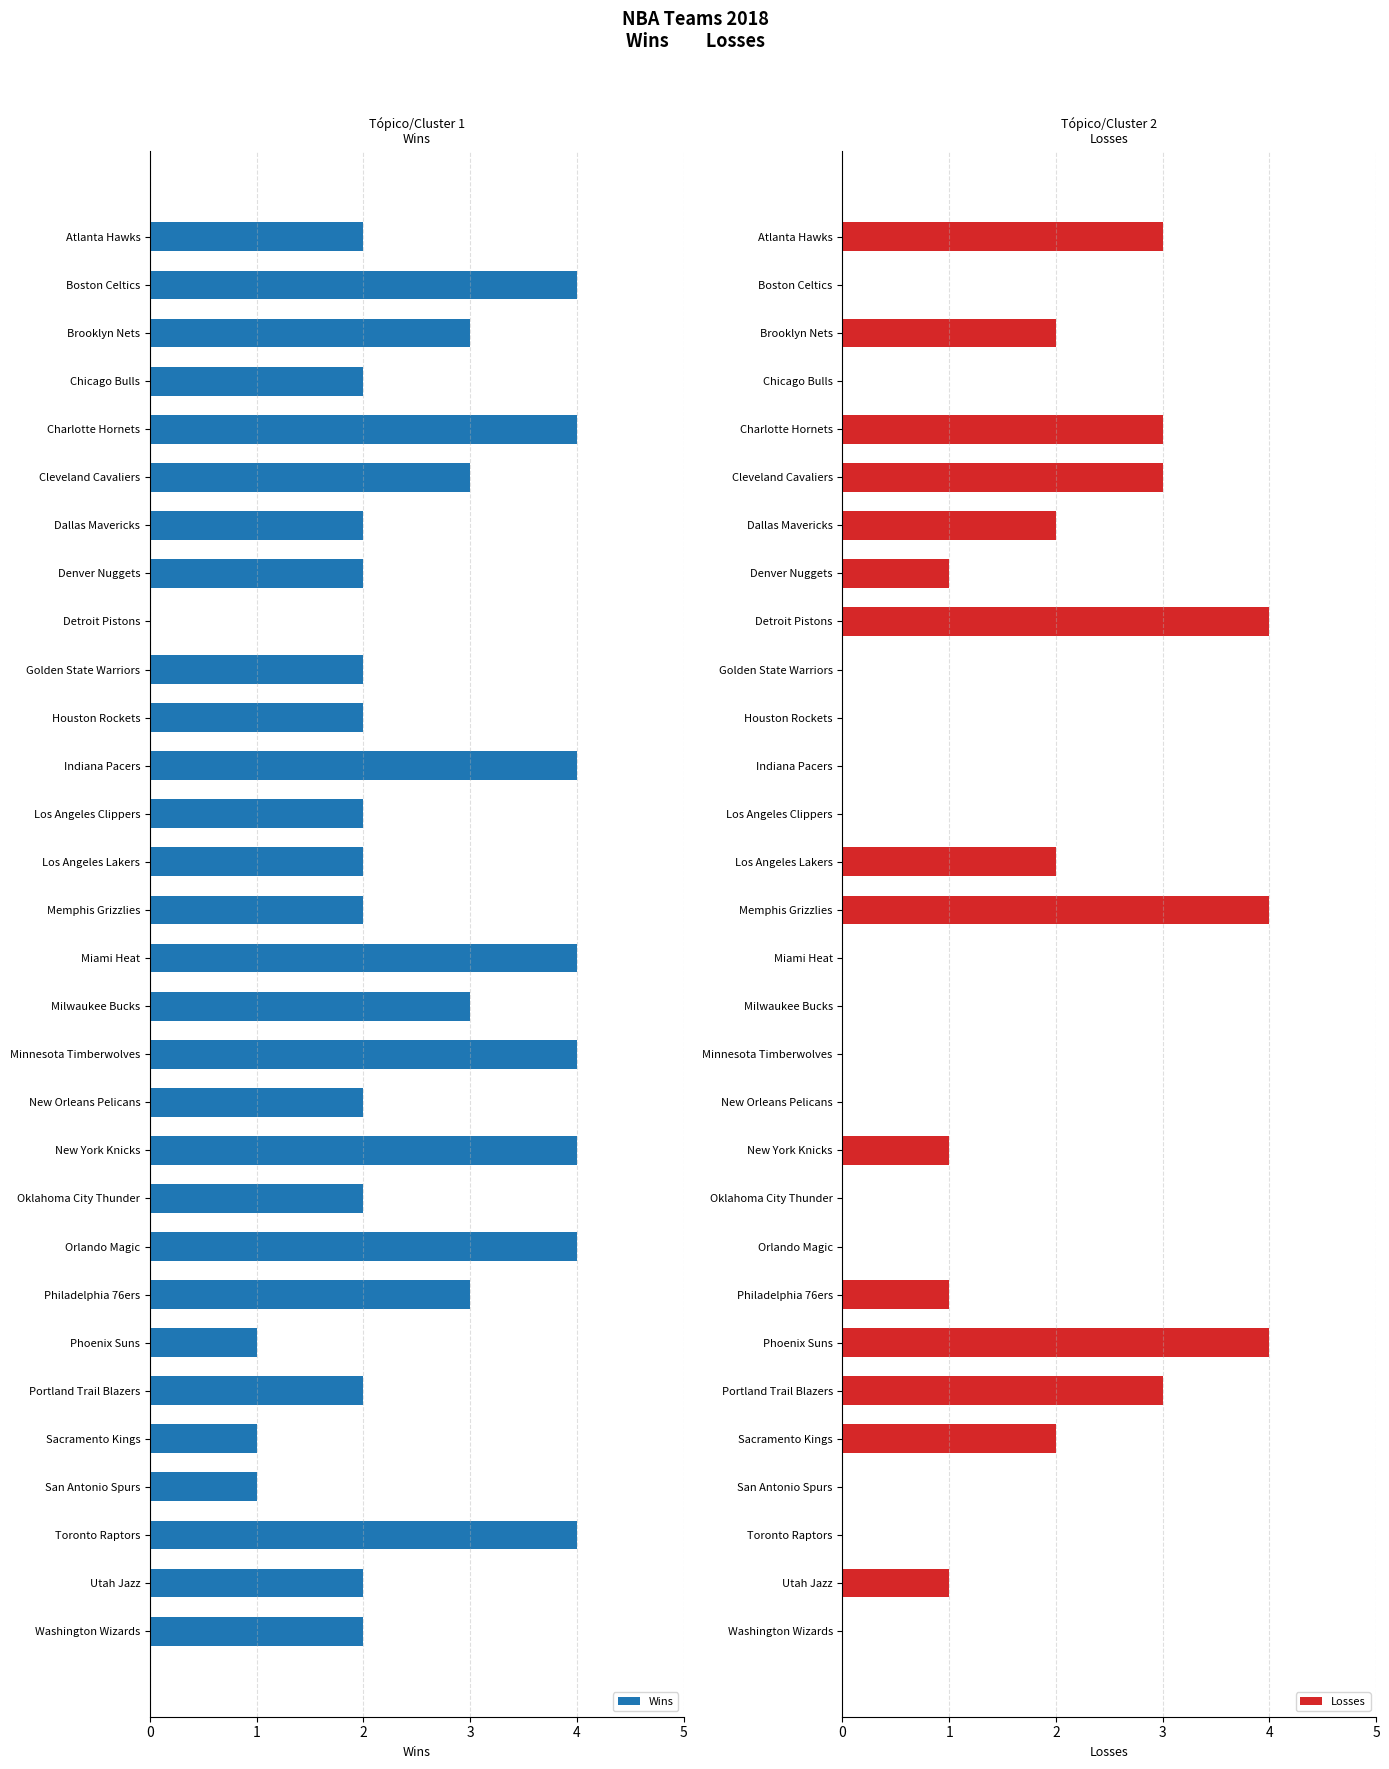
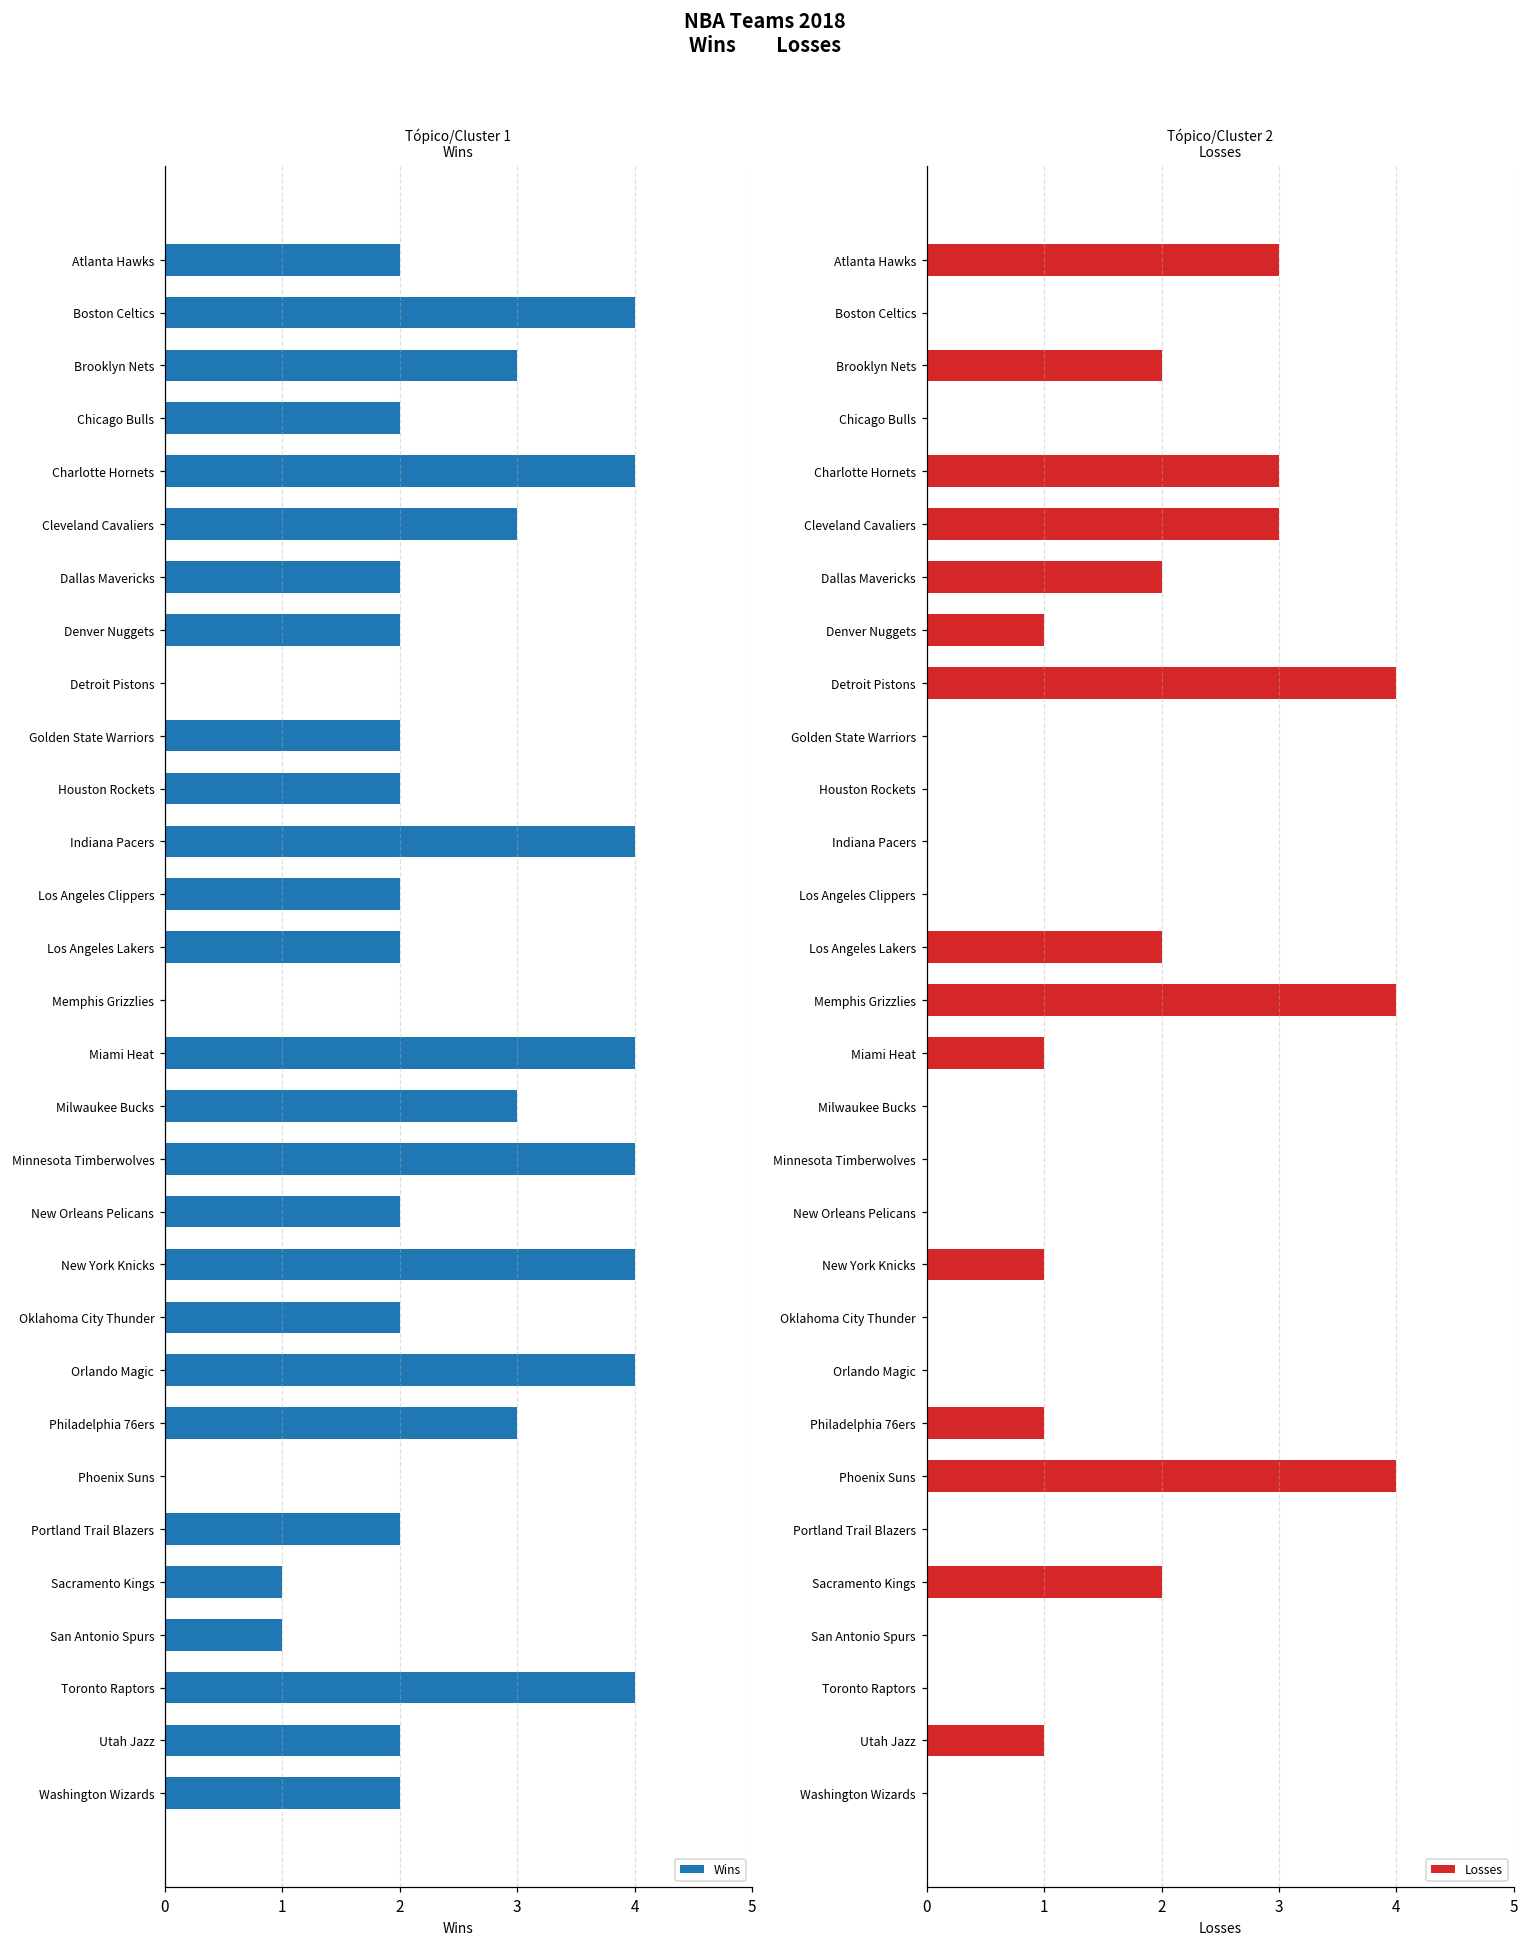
Tópico/Cluster 1 Wins, Memphis Grizzlies: 2 -> 0
Tópico/Cluster 1 Wins, Phoenix Suns: 1 -> 0
Tópico/Cluster 2 Losses, Miami Heat: 0 -> 1
Tópico/Cluster 2 Losses, Portland Trail Blazers: 3 -> 0
